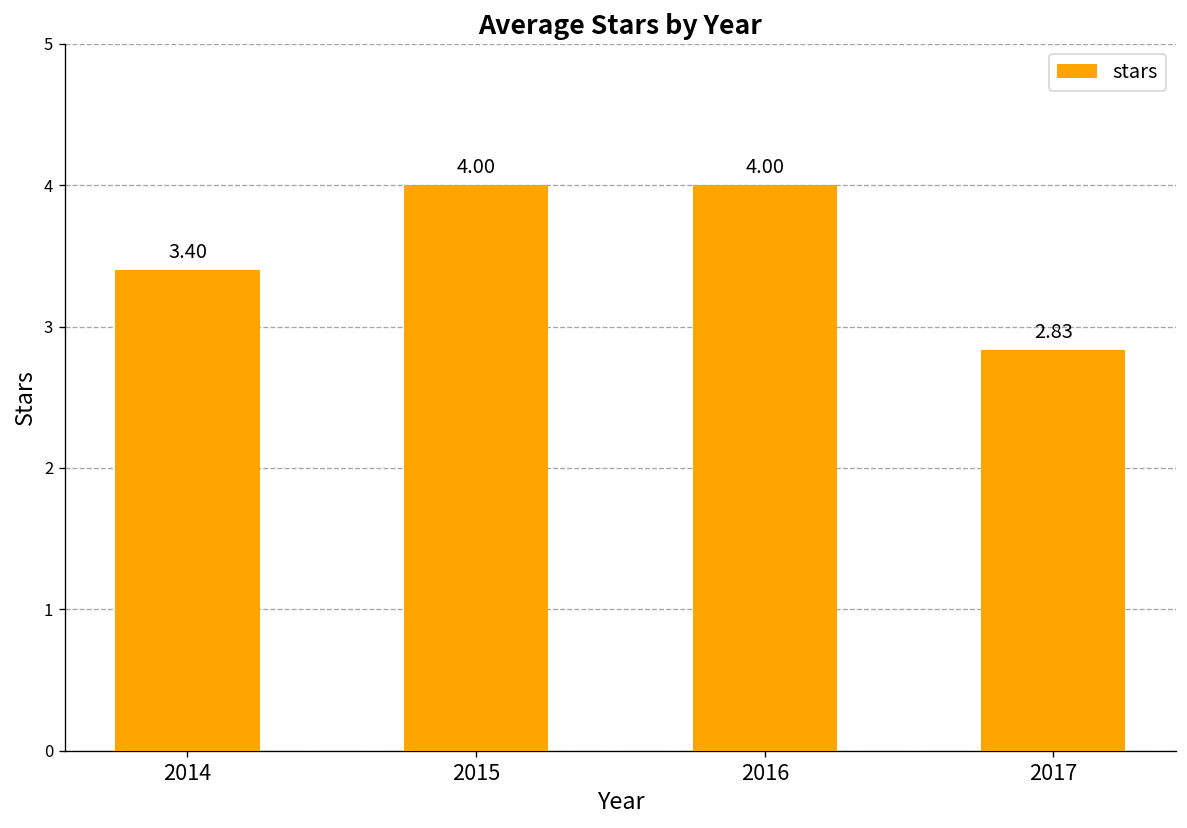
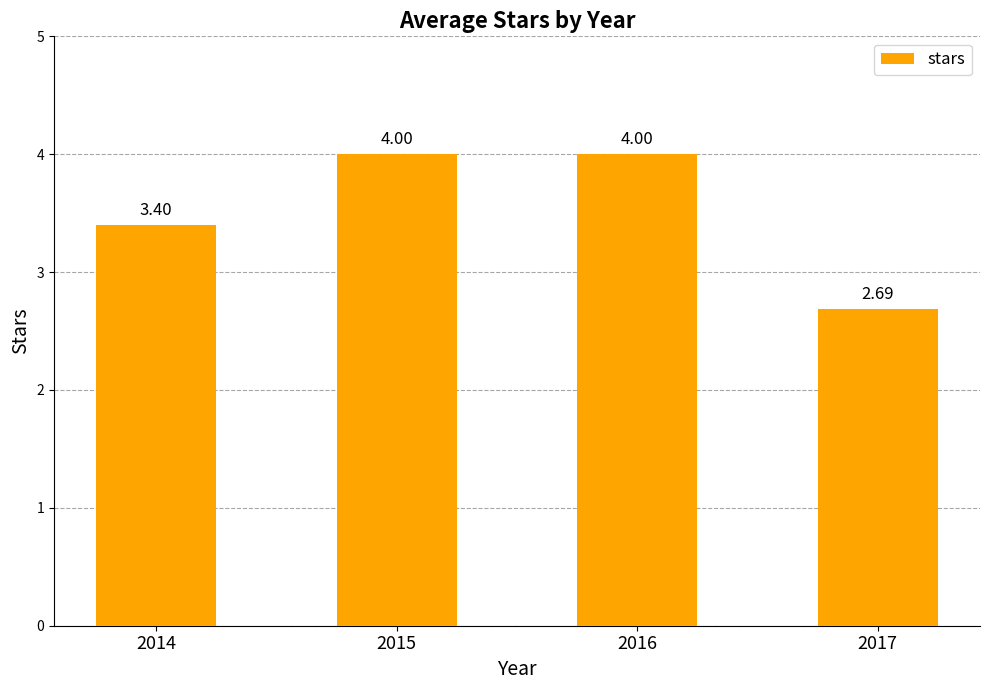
2017: 2.83 -> 2.69
